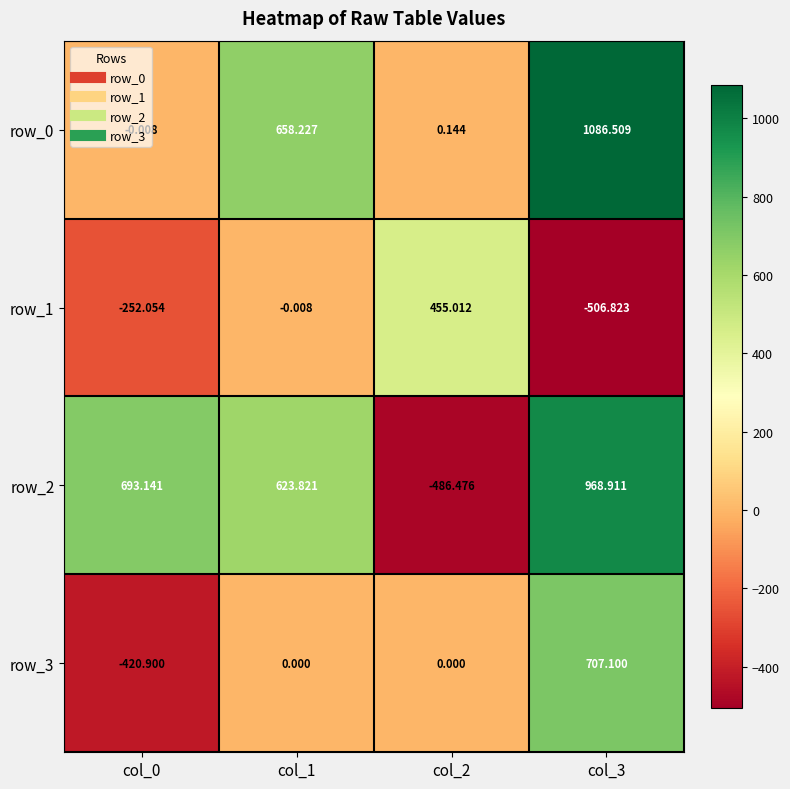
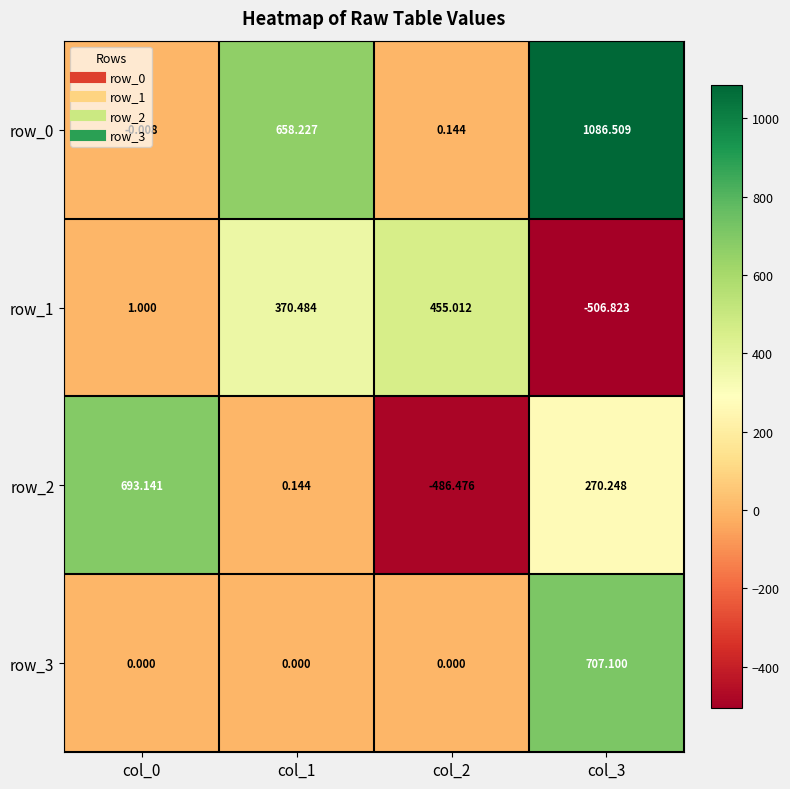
row_1, col_0: -252.054 -> 1.000
row_1, col_1: -0.008 -> 370.484
row_2, col_1: 623.821 -> 0.144
row_2, col_3: 968.911 -> 270.248
row_3, col_0: -420.900 -> 0.000
